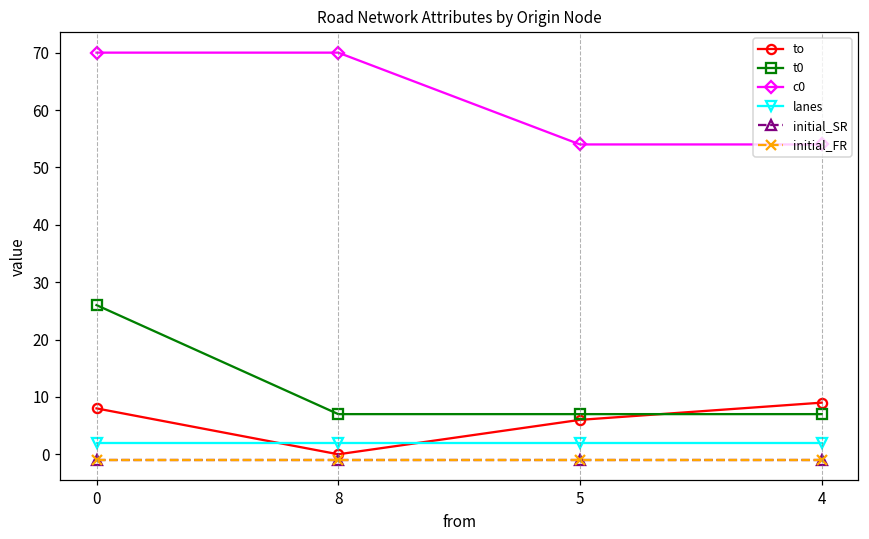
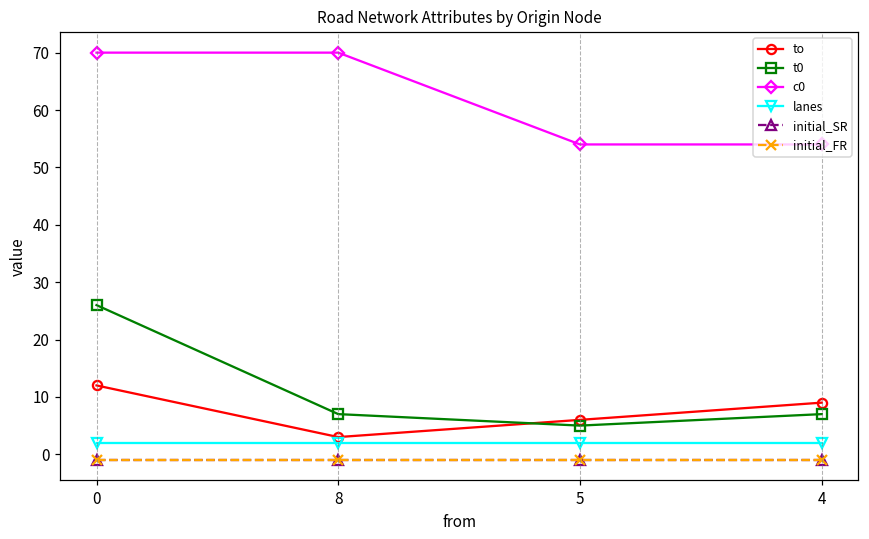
to, 0: 8 -> 12
to, 8: 0 -> 3
t0, 5: 7 -> 5
